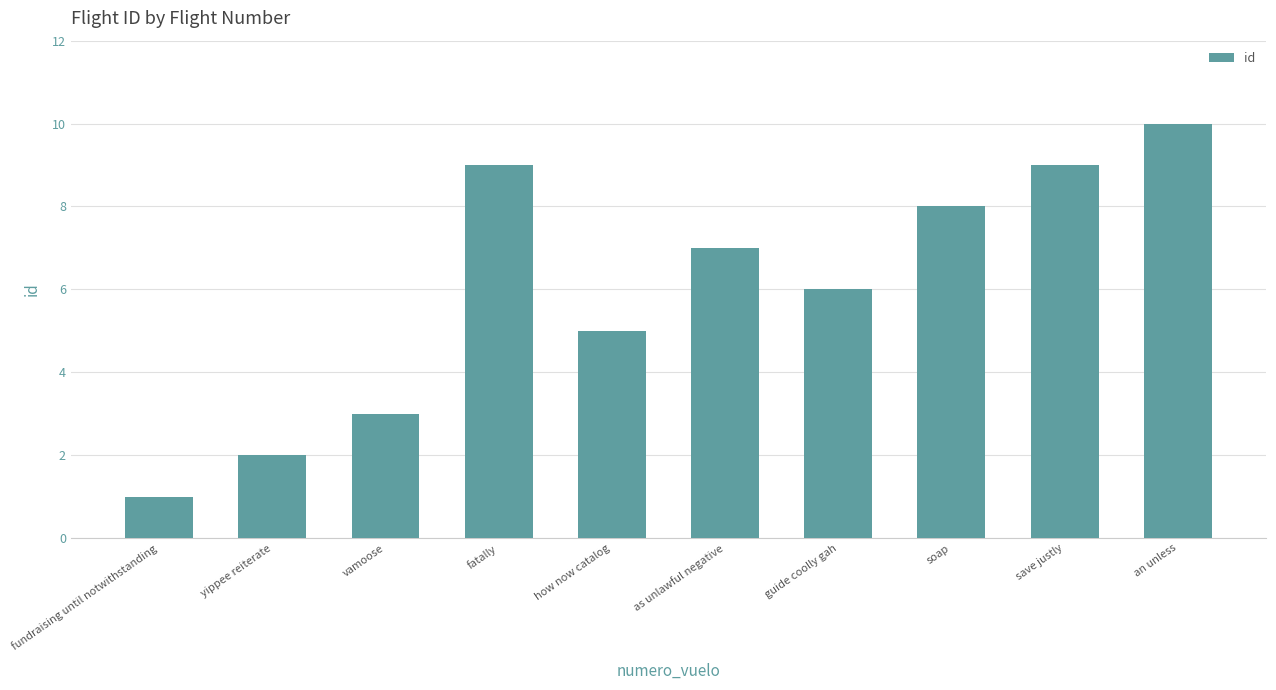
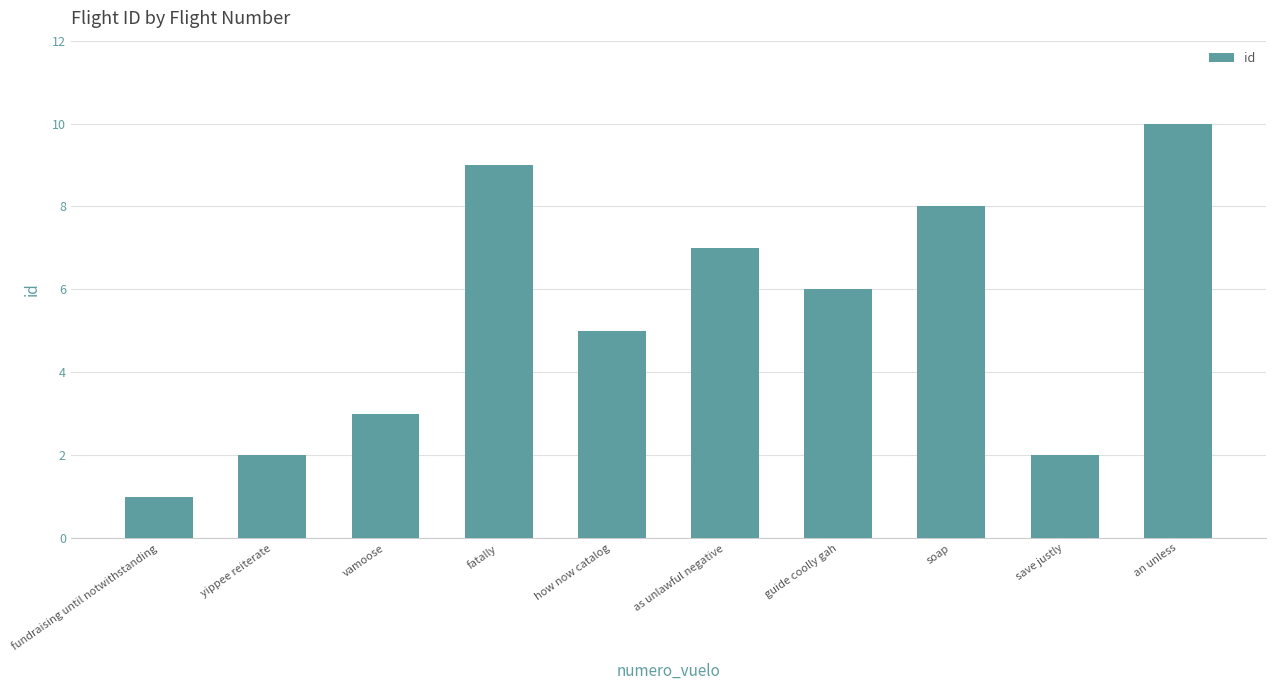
save justly: 9 -> 2
